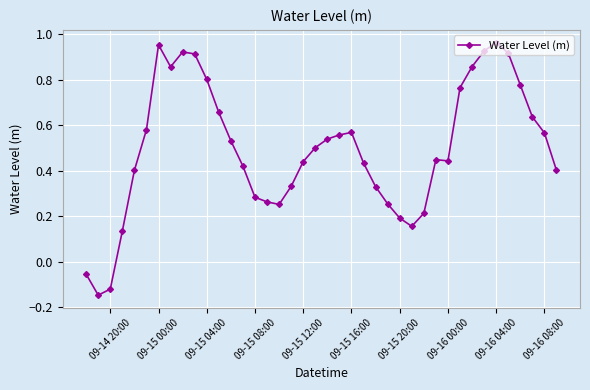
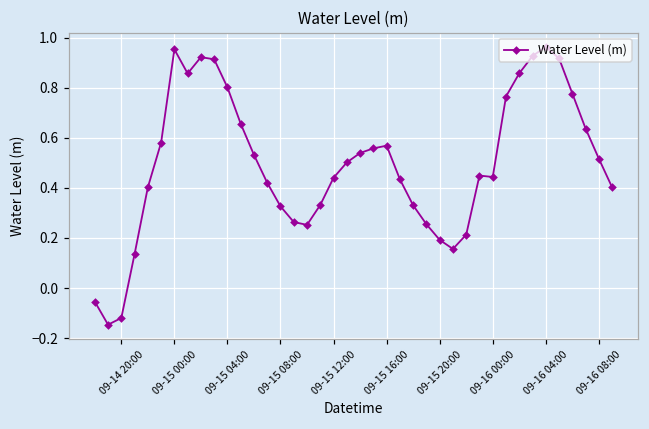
09-15 08:00: 0.28 -> 0.33
09-16 08:00: 0.57 -> 0.52
